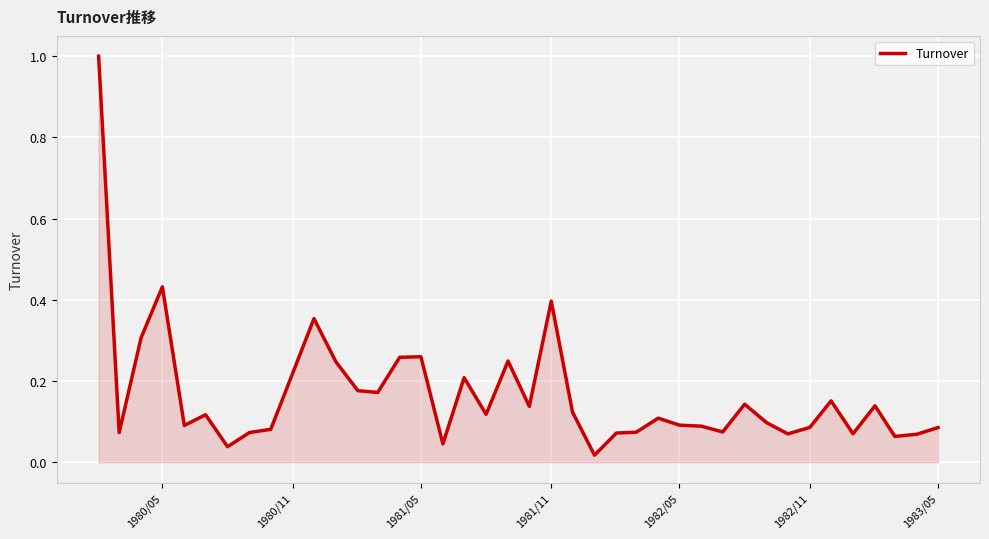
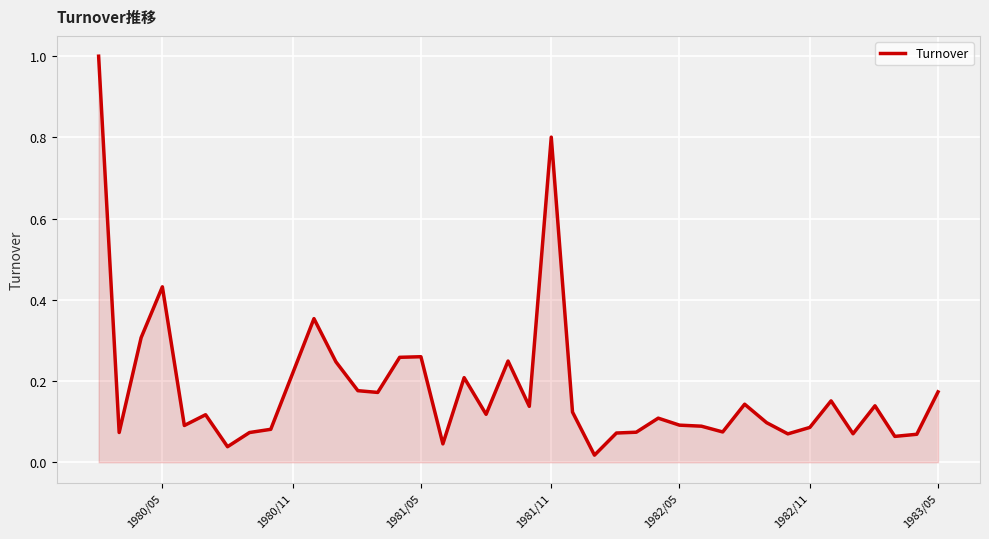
1981/11: 0.40 -> 0.80
1983/05: 0.09 -> 0.17
